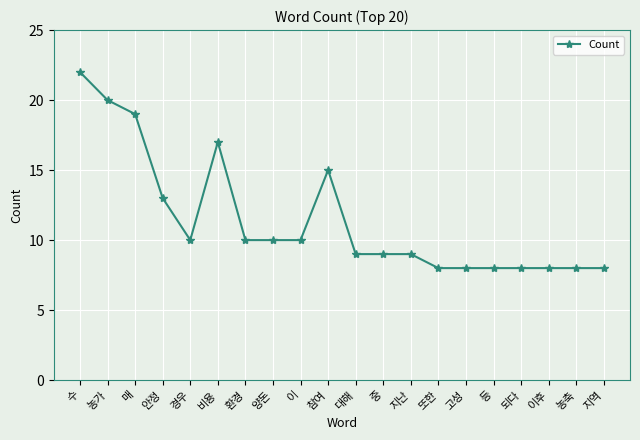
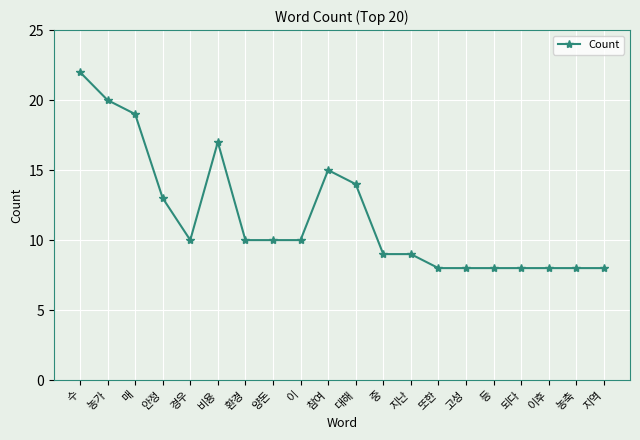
대해: 9 -> 14
